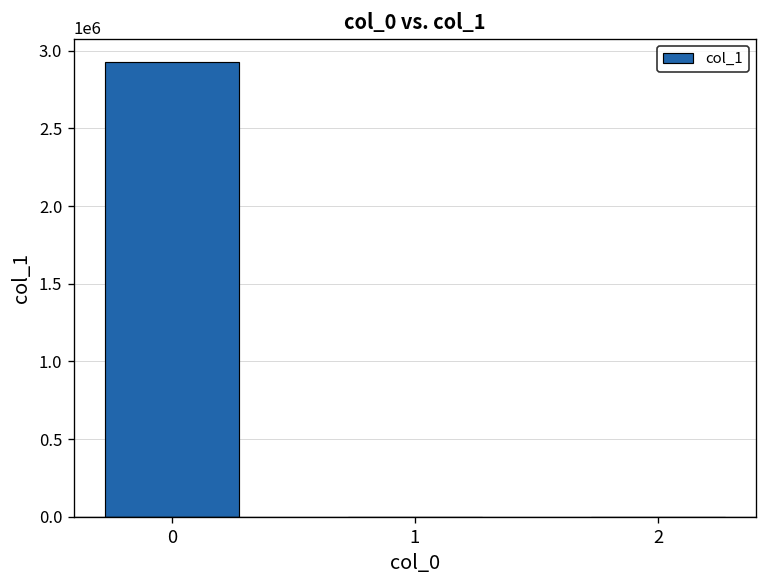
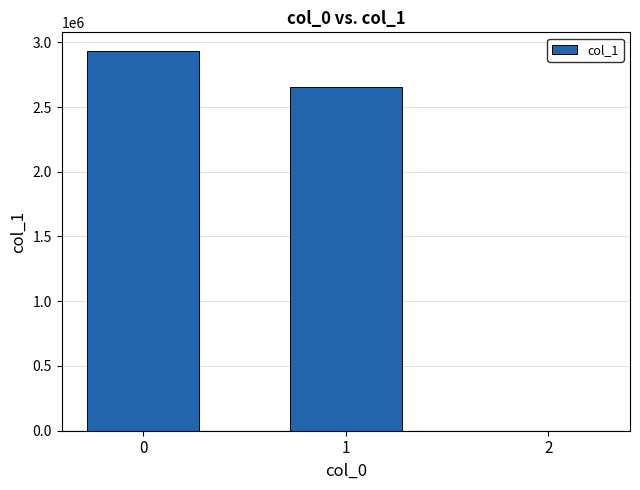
1: 0 -> 2650000
